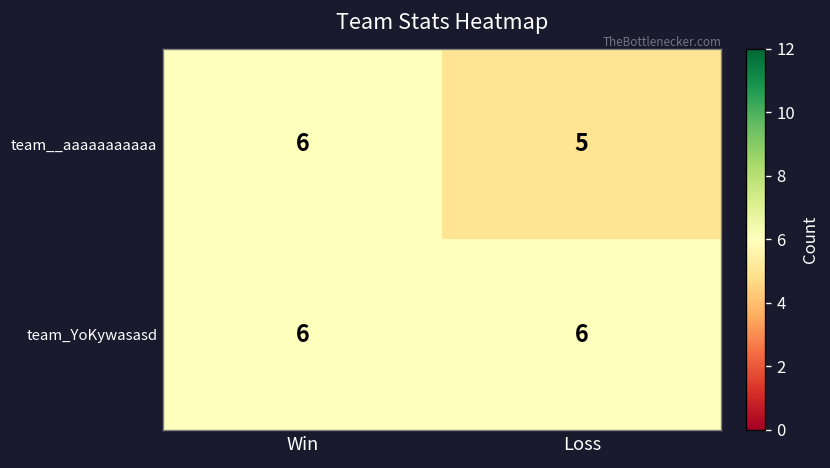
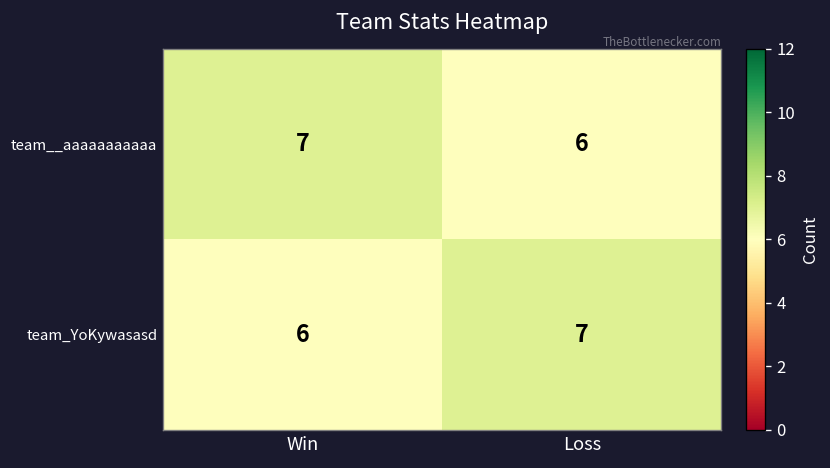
team__aaaaaaaaaaa, Win: 6 -> 7
team__aaaaaaaaaaa, Loss: 5 -> 6
team_YoKywasasd, Loss: 6 -> 7
